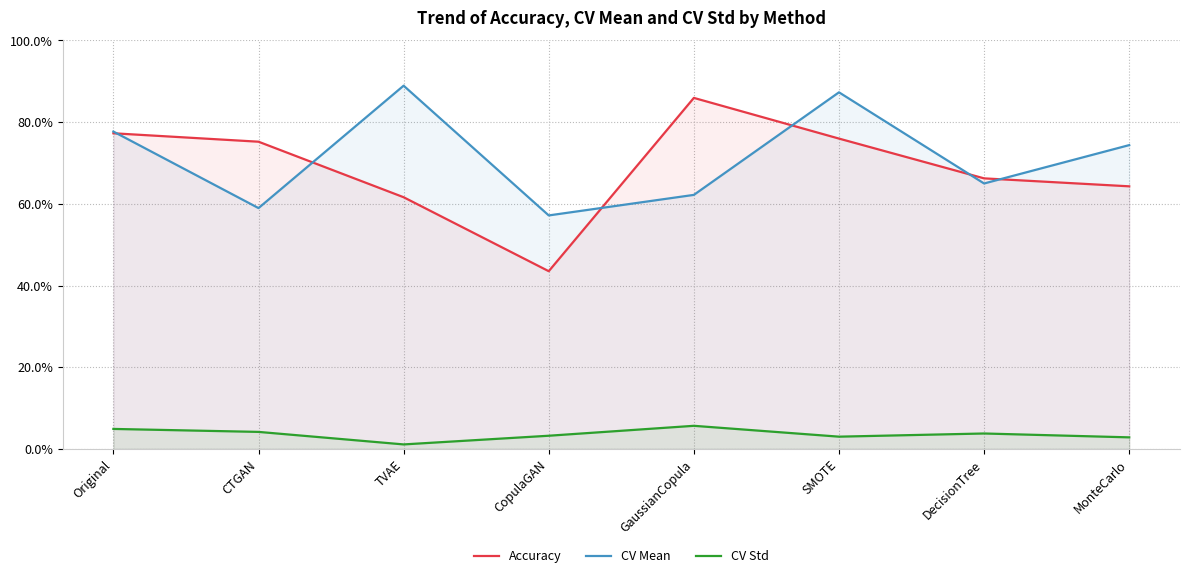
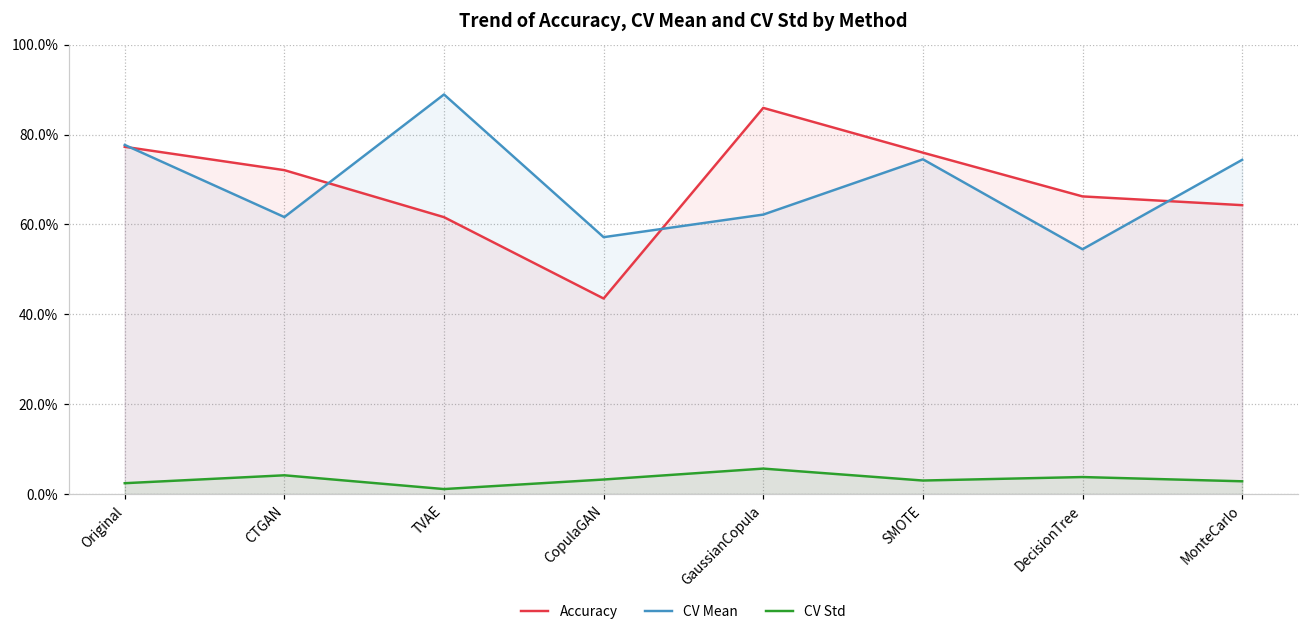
CV Std, Original: 5% -> 2%
Accuracy, CTGAN: 75% -> 72%
CV Mean, CTGAN: 59% -> 62%
CV Mean, SMOTE: 87% -> 75%
CV Mean, DecisionTree: 65% -> 54%
